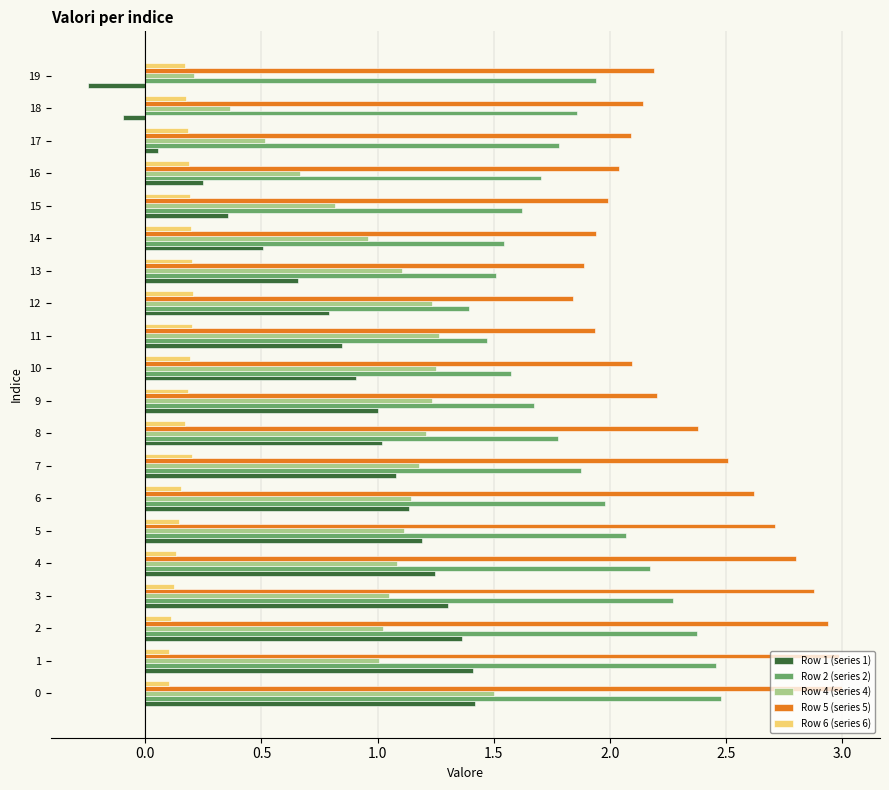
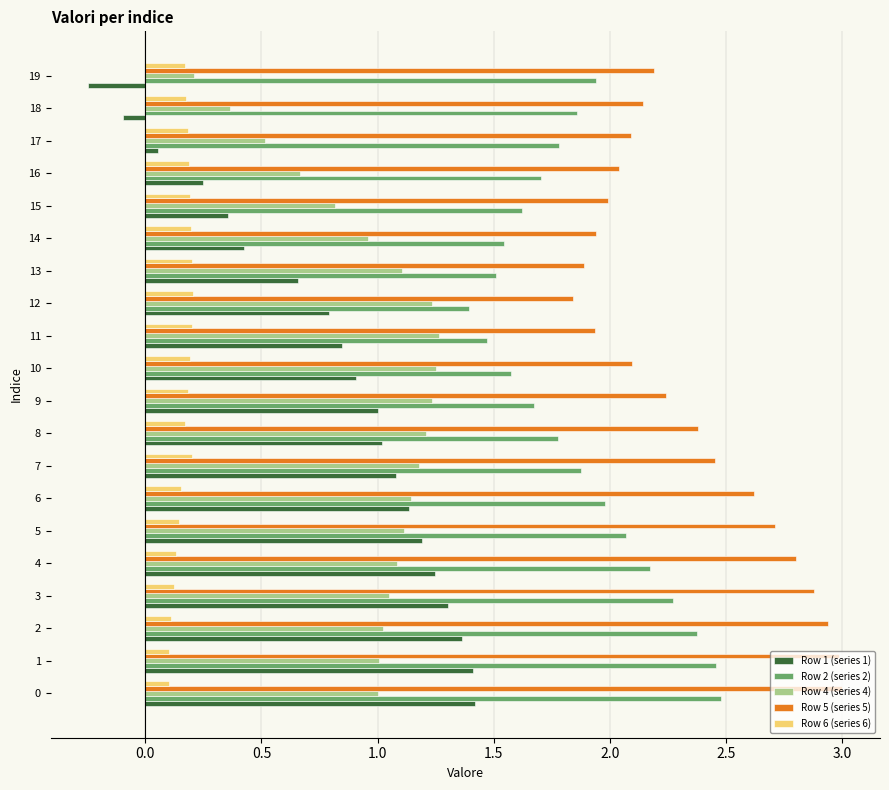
Row 1 (series 1), 14: 0.51 -> 0.43
Row 5 (series 5), 9: 2.20 -> 2.24
Row 5 (series 5), 7: 2.51 -> 2.45
Row 4 (series 4), 0: 1.5 -> 1.0
